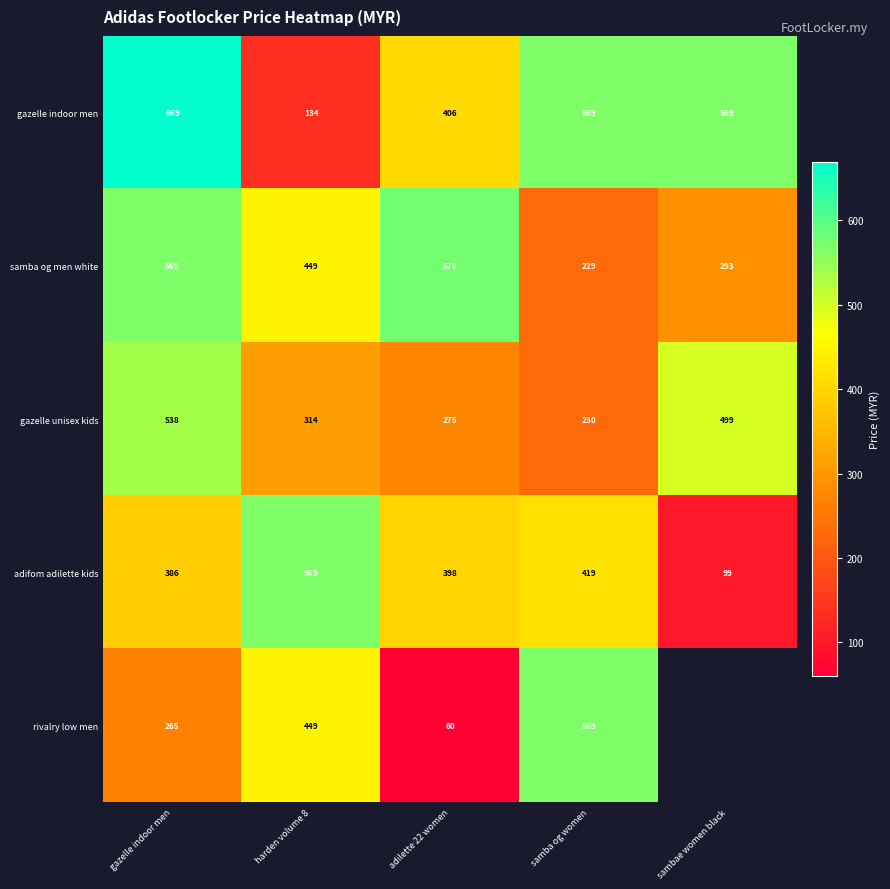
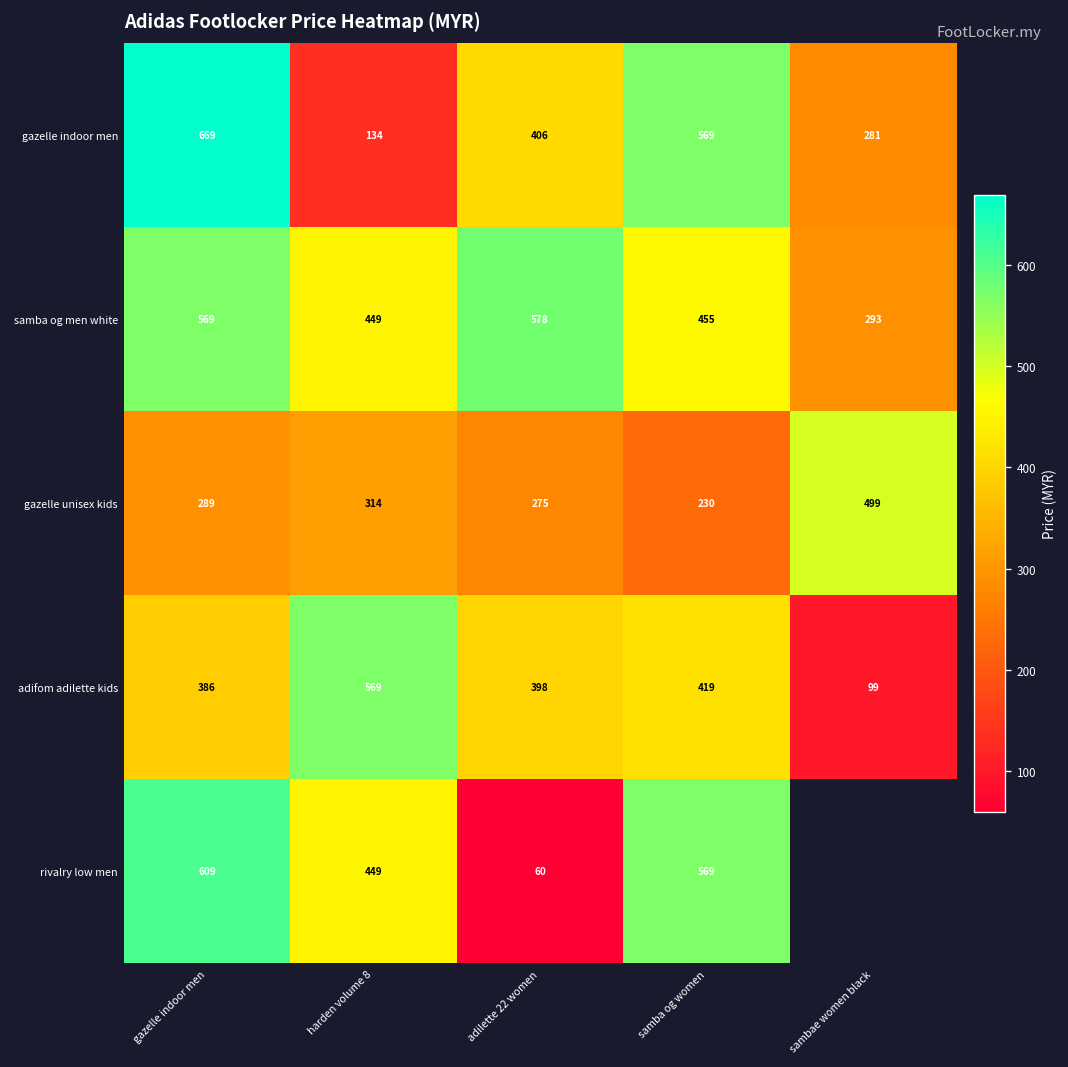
gazelle indoor men, sambae women black: 569 -> 281
samba og men white, samba og women: 229 -> 455
gazelle unisex kids, gazelle indoor men: 538 -> 289
rivalry low men, gazelle indoor men: 265 -> 609
